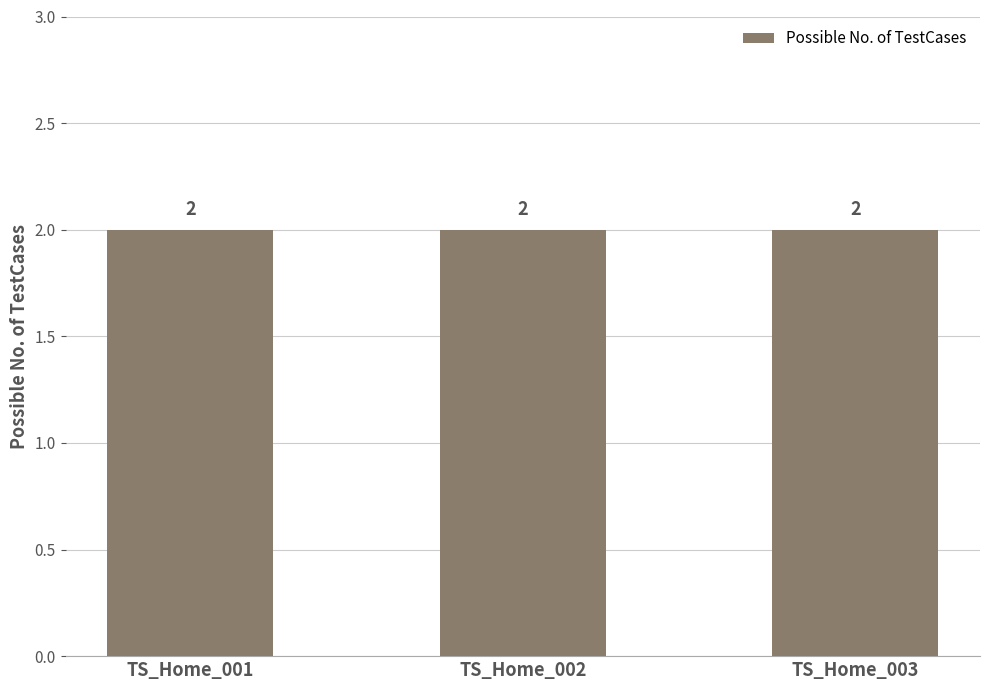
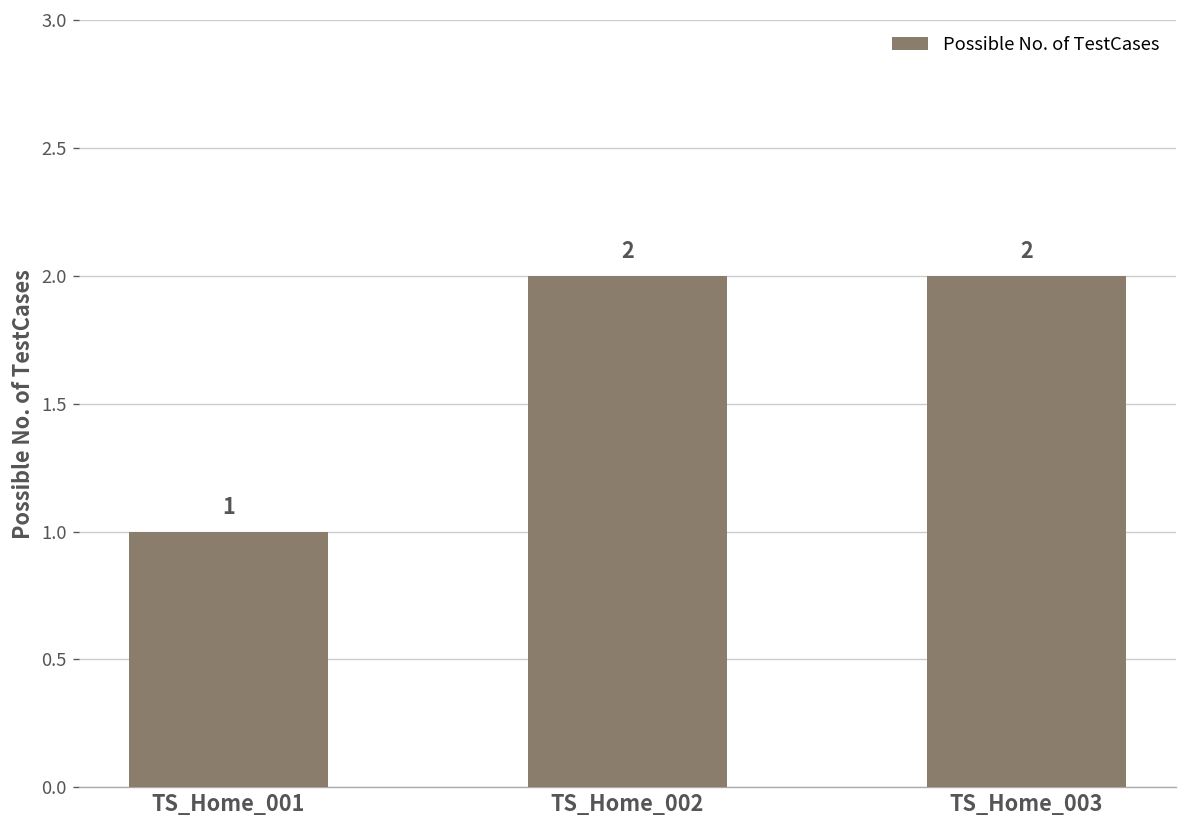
TS_Home_001: 2 -> 1
